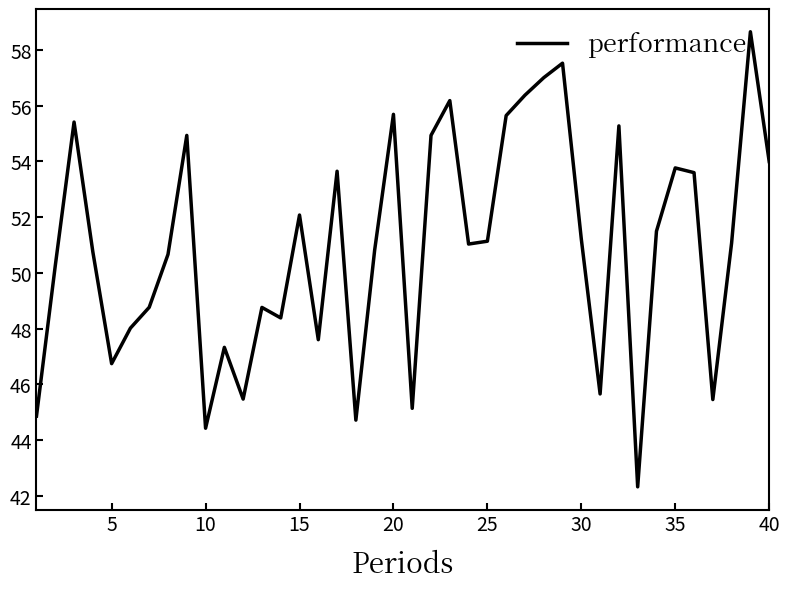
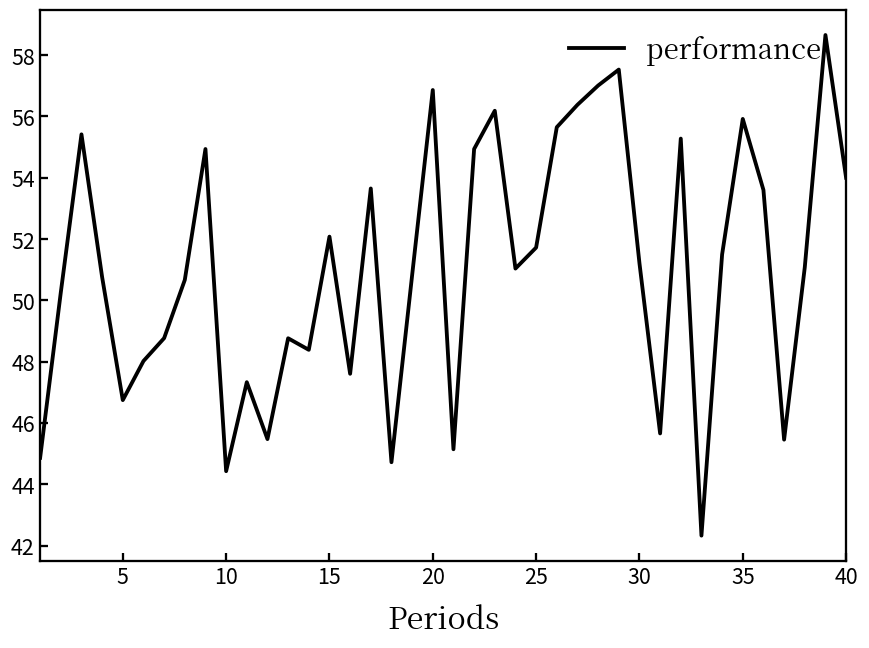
20: 55.7 -> 56.9
25: 51.1 -> 51.7
35: 53.8 -> 55.9
